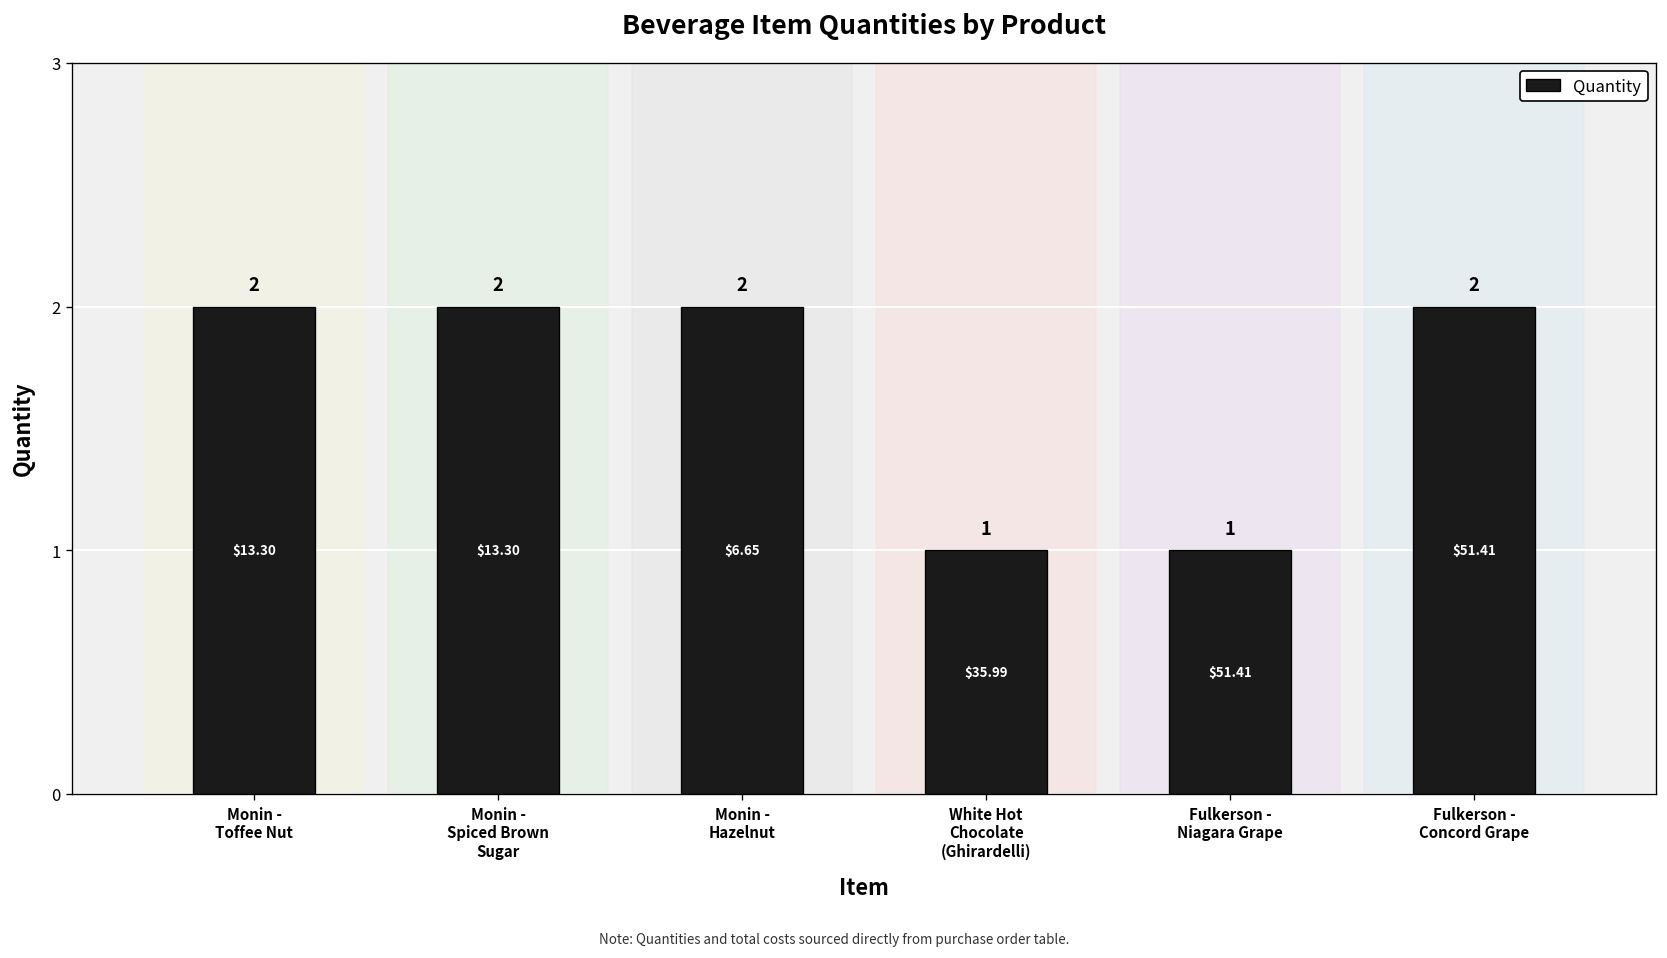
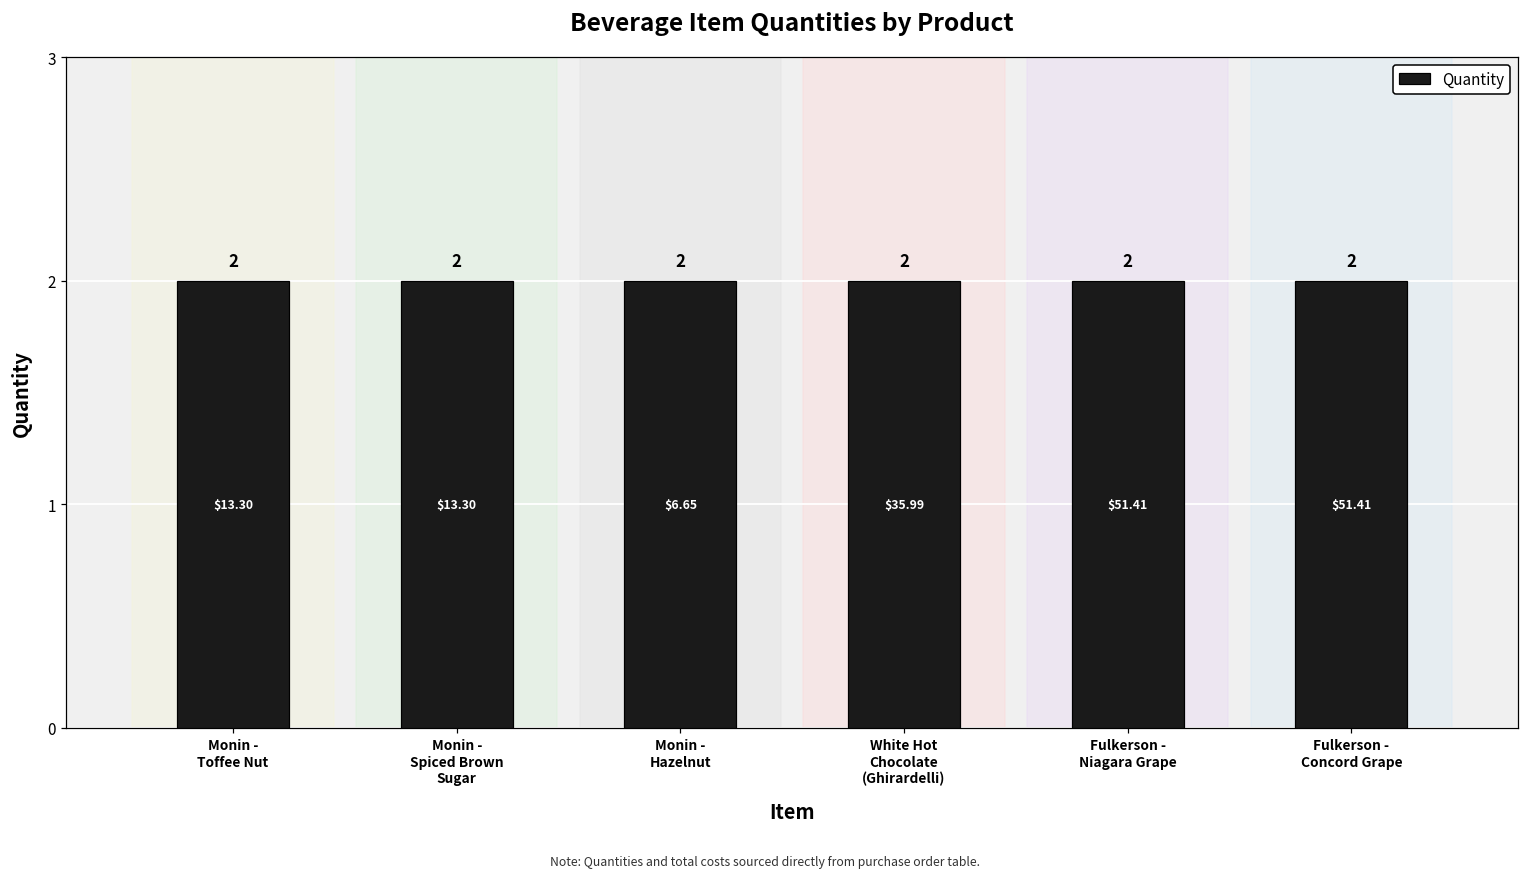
White Hot Chocolate (Ghirardelli): 1 -> 2
Fulkerson - Niagara Grape: 1 -> 2
